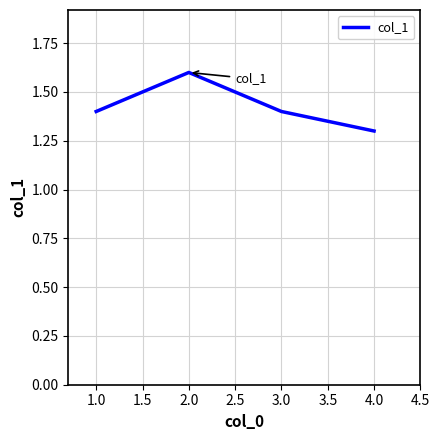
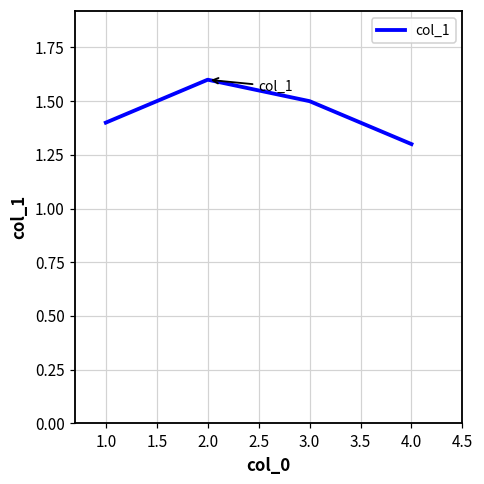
3.0: 1.4 -> 1.5
